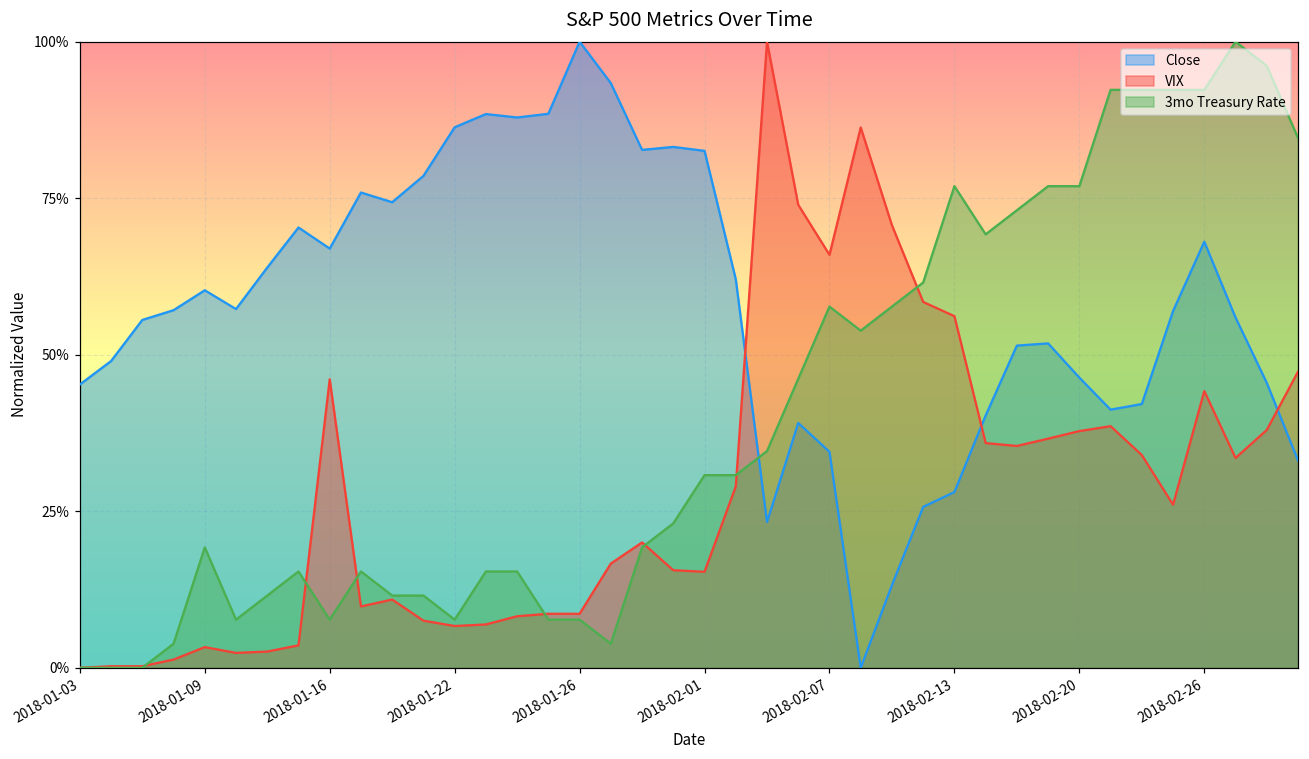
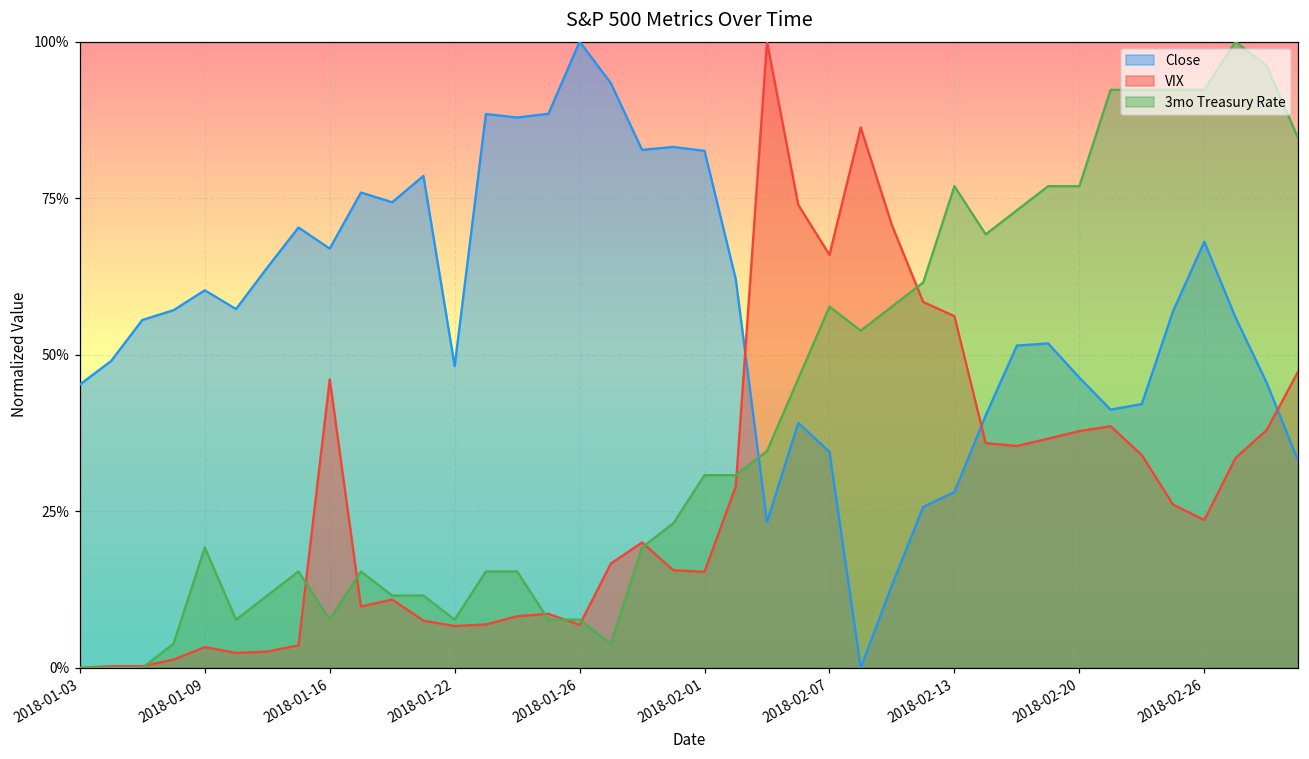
Close, 2018-01-22: 86% -> 48%
VIX, 2018-01-26: 9% -> 7%
VIX, 2018-02-26: 44% -> 24%
